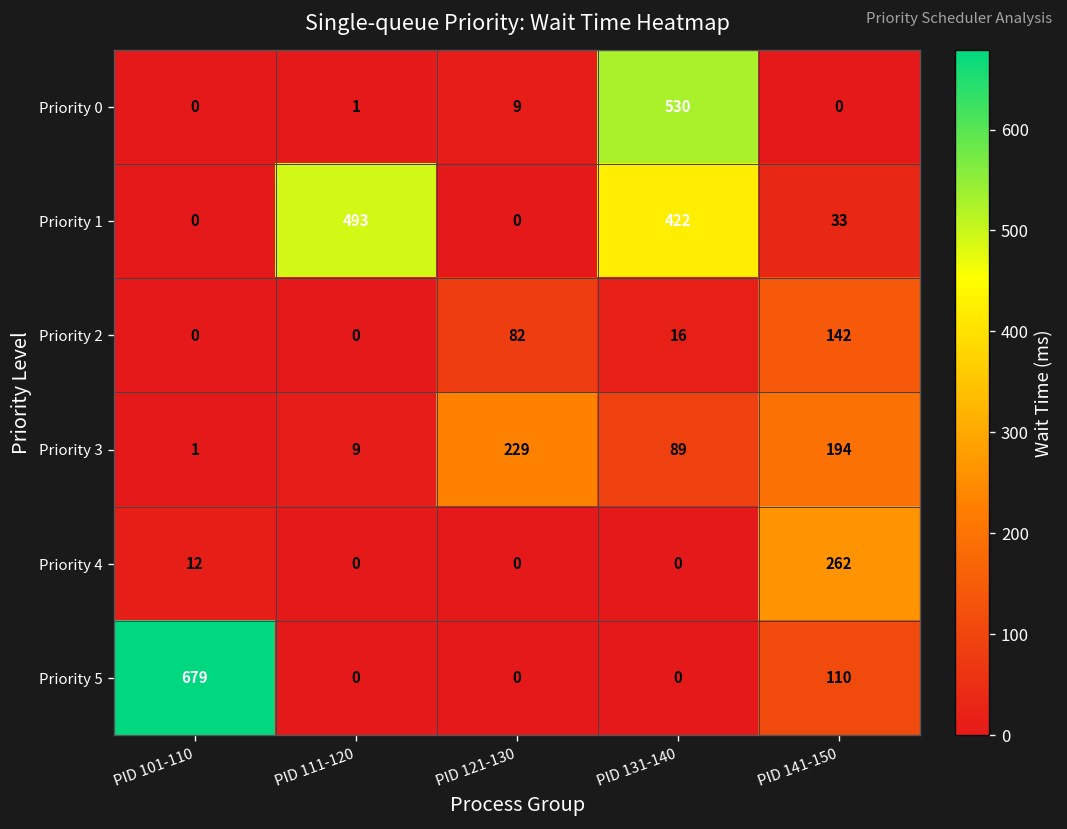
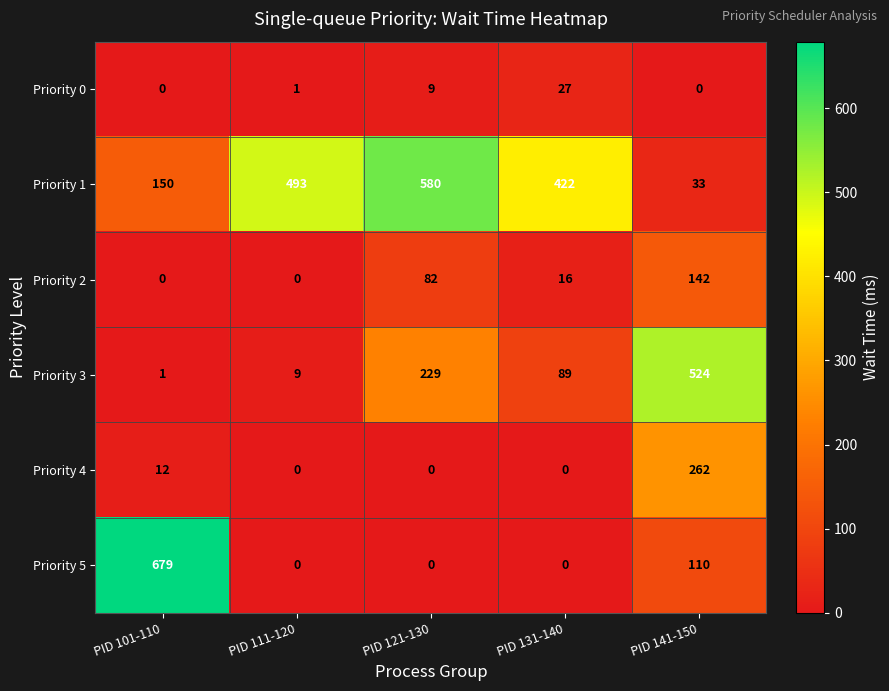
Priority 0, PID 131-140: 530 -> 27
Priority 1, PID 101-110: 0 -> 150
Priority 1, PID 121-130: 0 -> 580
Priority 3, PID 141-150: 194 -> 524
